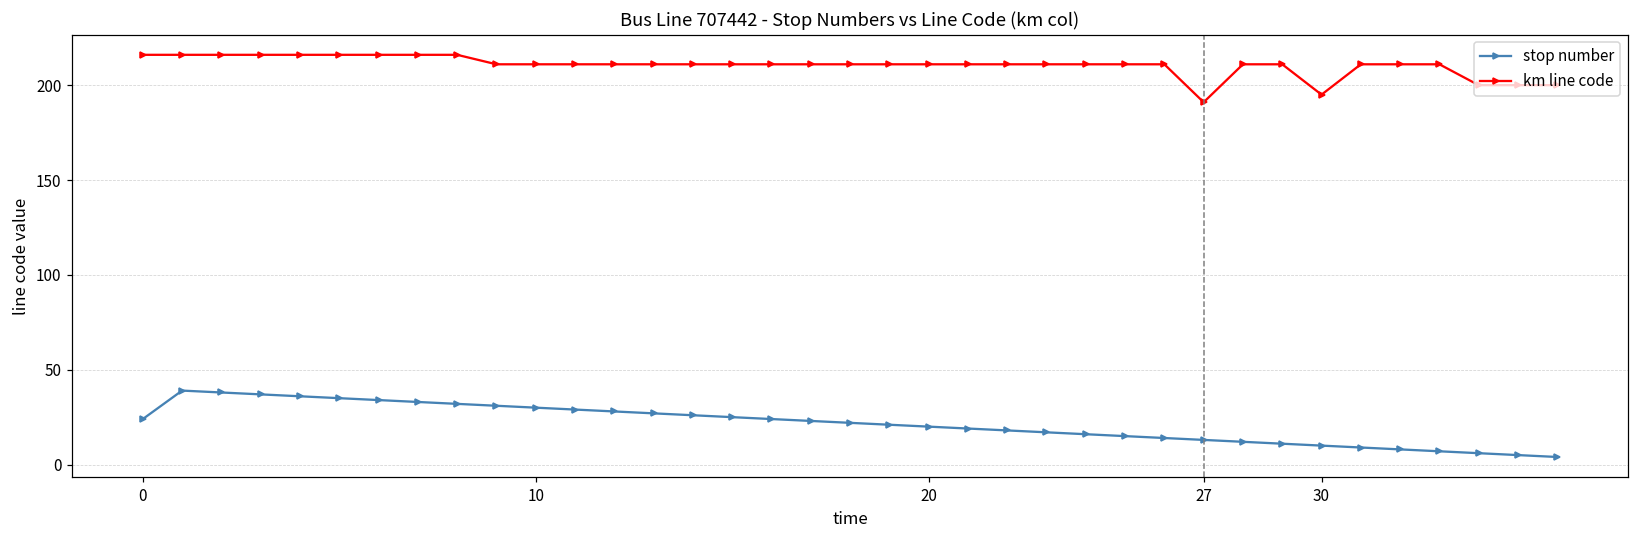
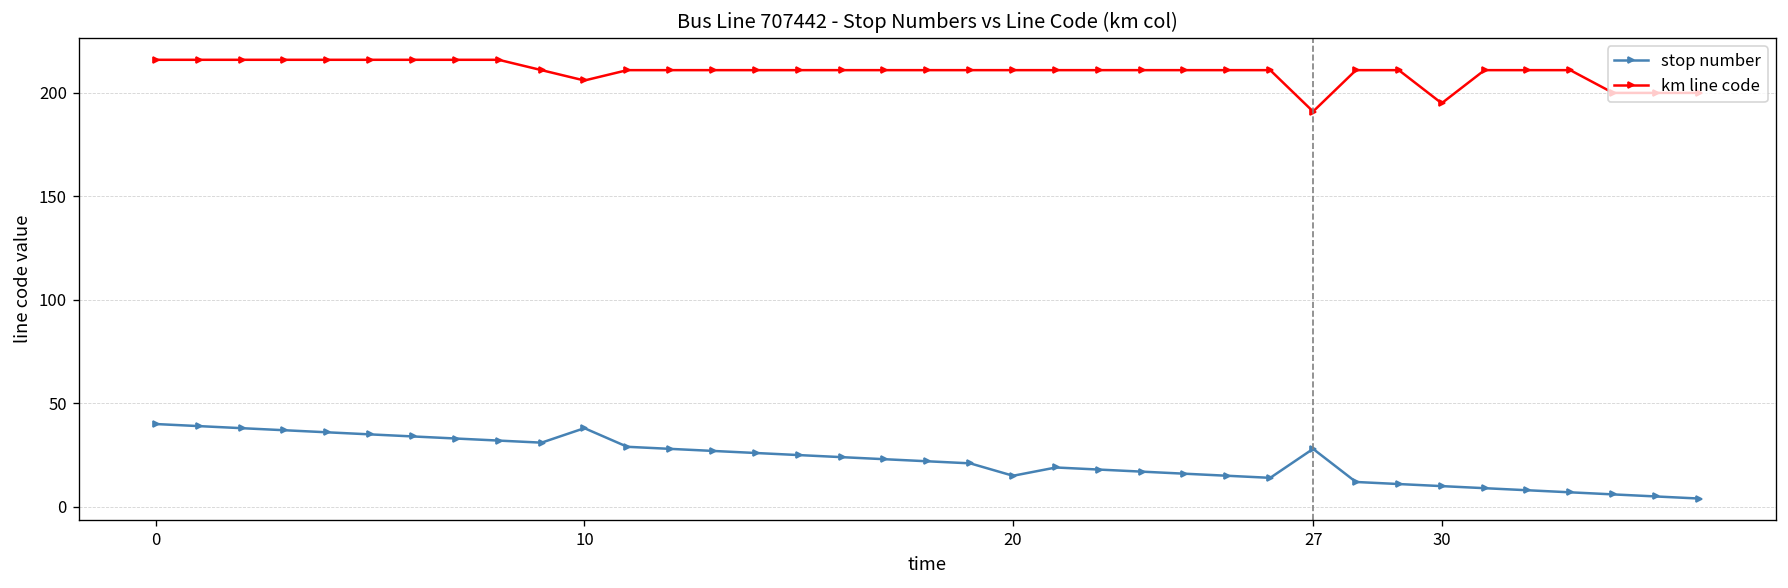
stop number, 0: 24 -> 40
stop number, 10: 30 -> 38
km line code, 10: 211 -> 206
stop number, 20: 20 -> 15
stop number, 27: 13 -> 28
